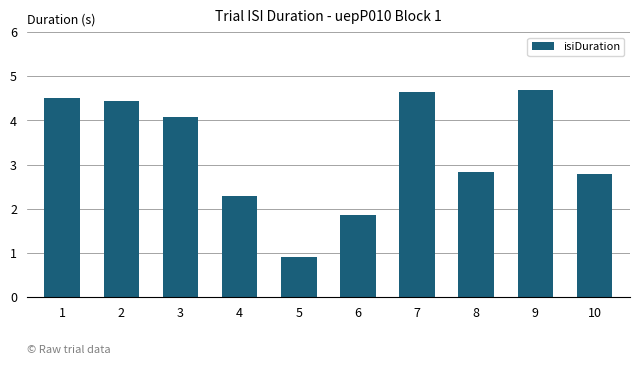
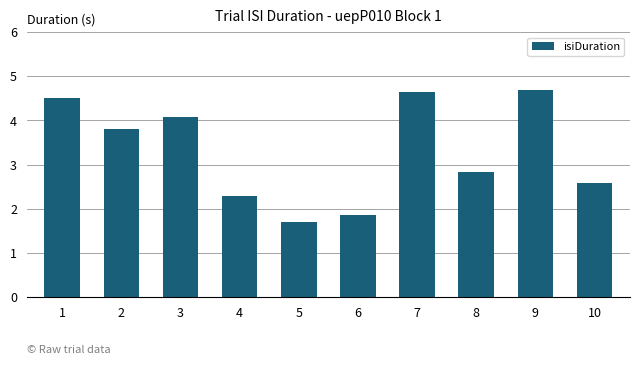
2: 4.4 -> 3.8
5: 0.9 -> 1.7
10: 2.8 -> 2.6
